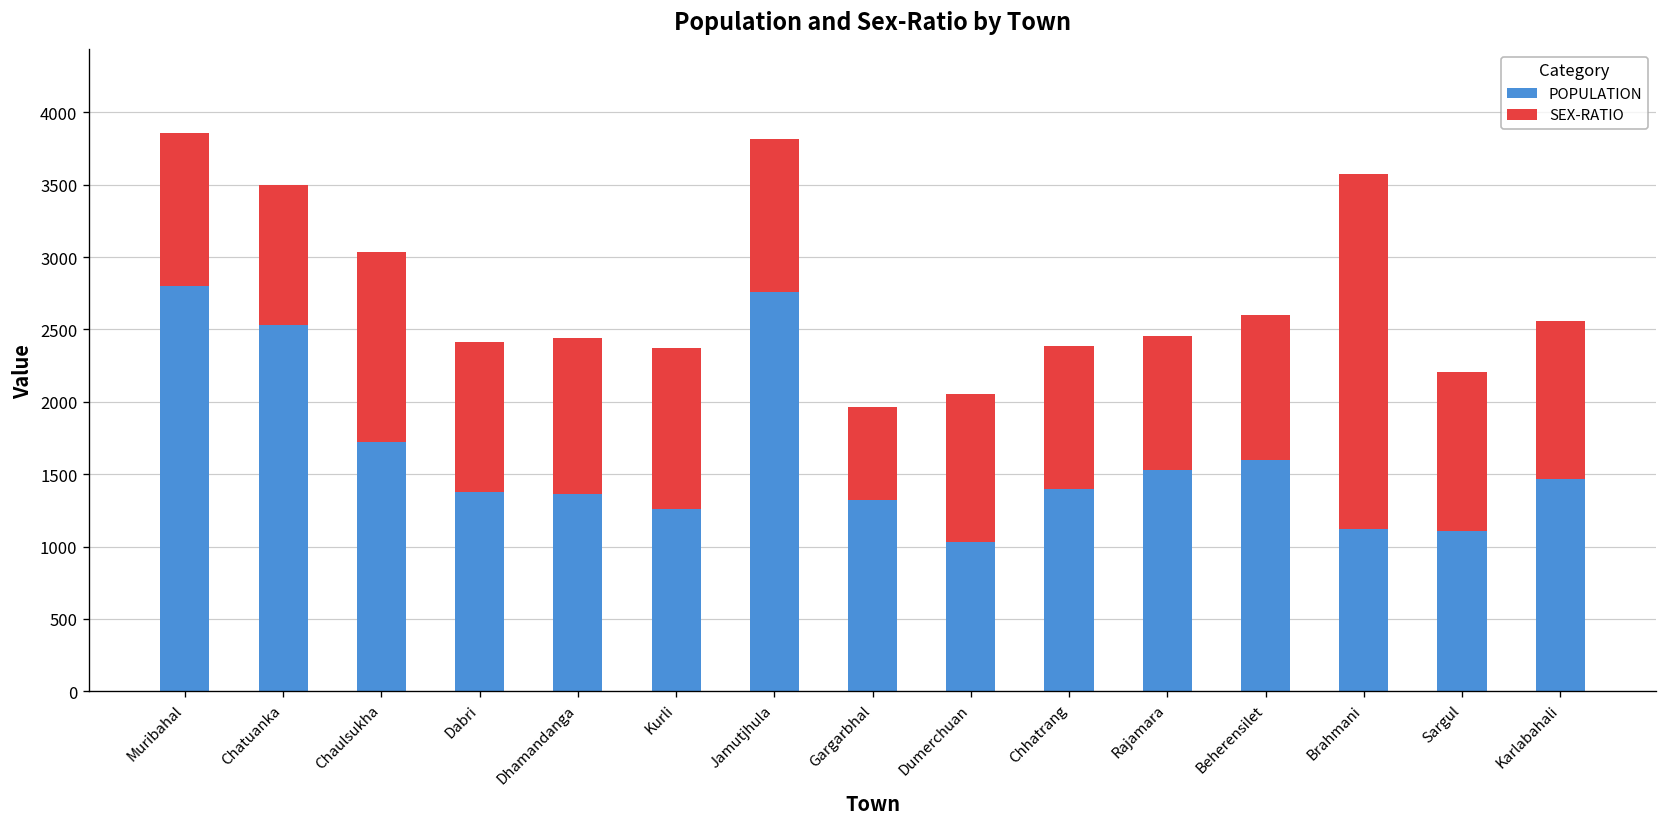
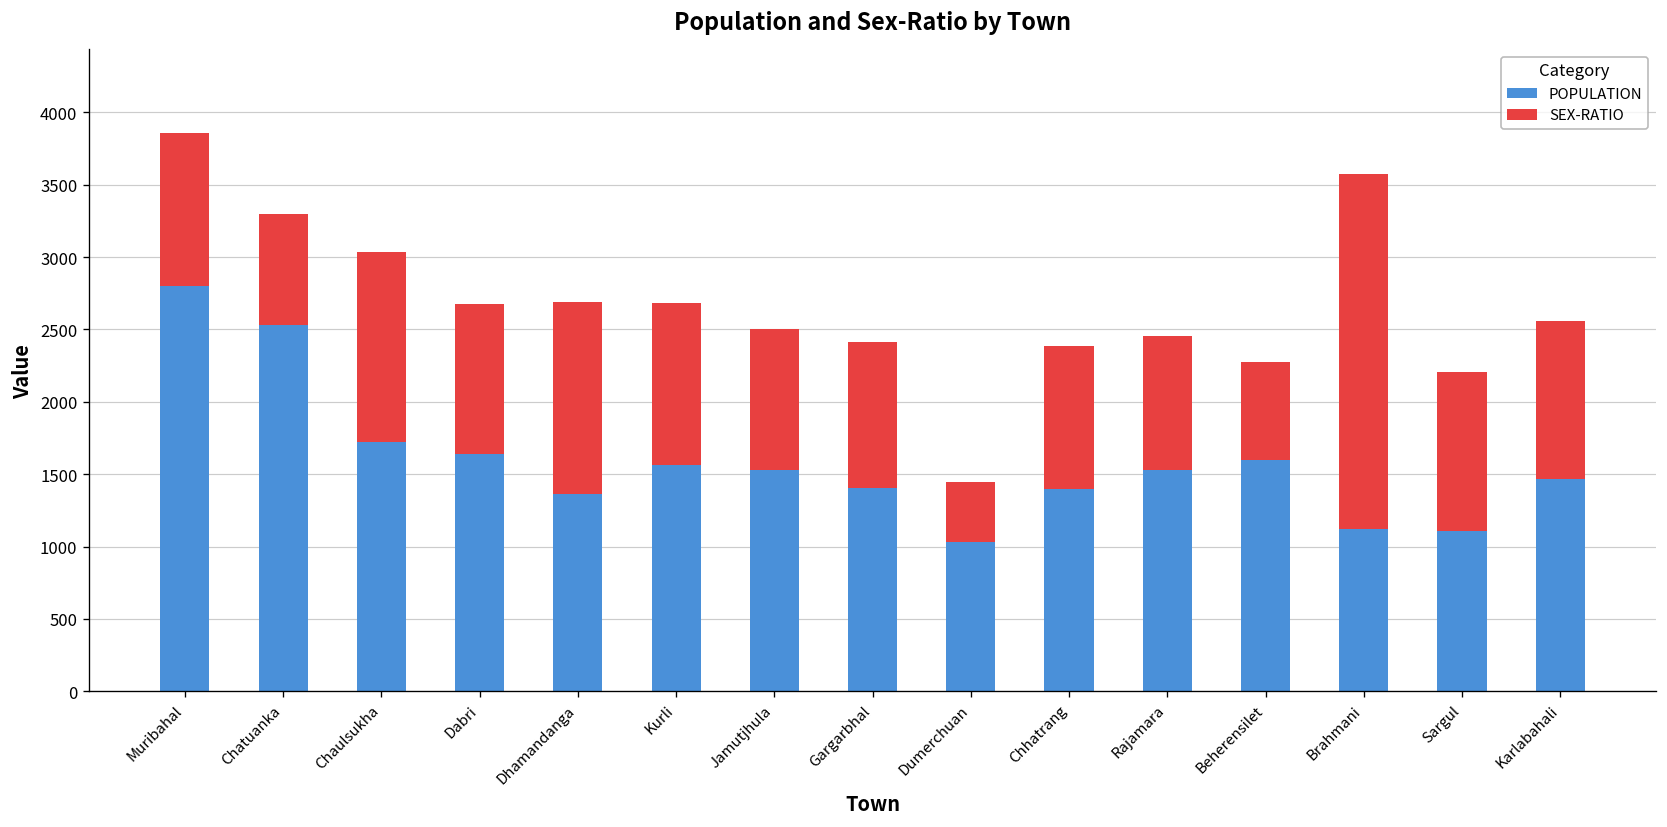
SEX-RATIO, Chatuanka: 970 -> 770
POPULATION, Dabri: 1380 -> 1640
SEX-RATIO, Dhamandanga: 1080 -> 1330
POPULATION, Kurli: 1260 -> 1570
POPULATION, Jamutjhula: 2760 -> 1530
SEX-RATIO, Jamutjhula: 1060 -> 980
POPULATION, Gargarbhal: 1330 -> 1410
SEX-RATIO, Gargarbhal: 640 -> 1010
SEX-RATIO, Dumerchuan: 1020 -> 410
SEX-RATIO, Beherensilet: 1000 -> 680
